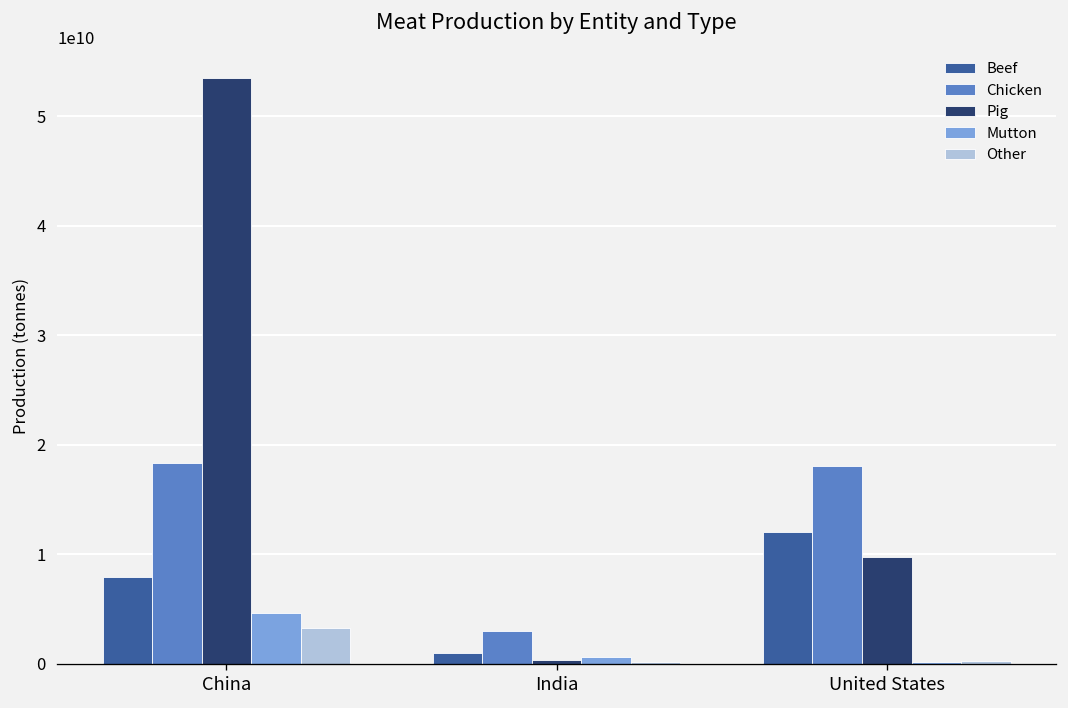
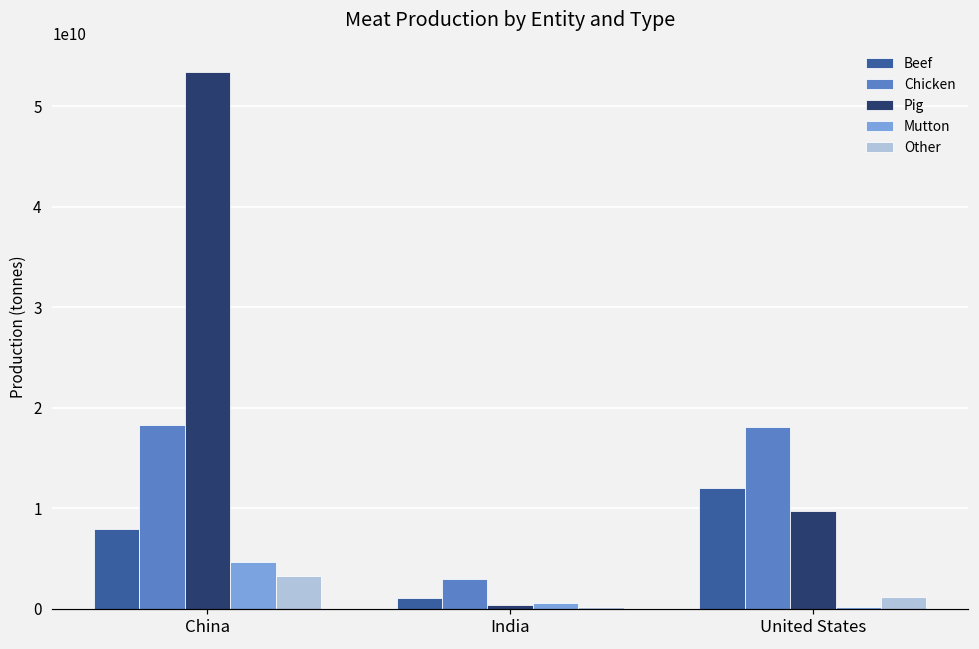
Other, United States: 0 -> 1000000000
